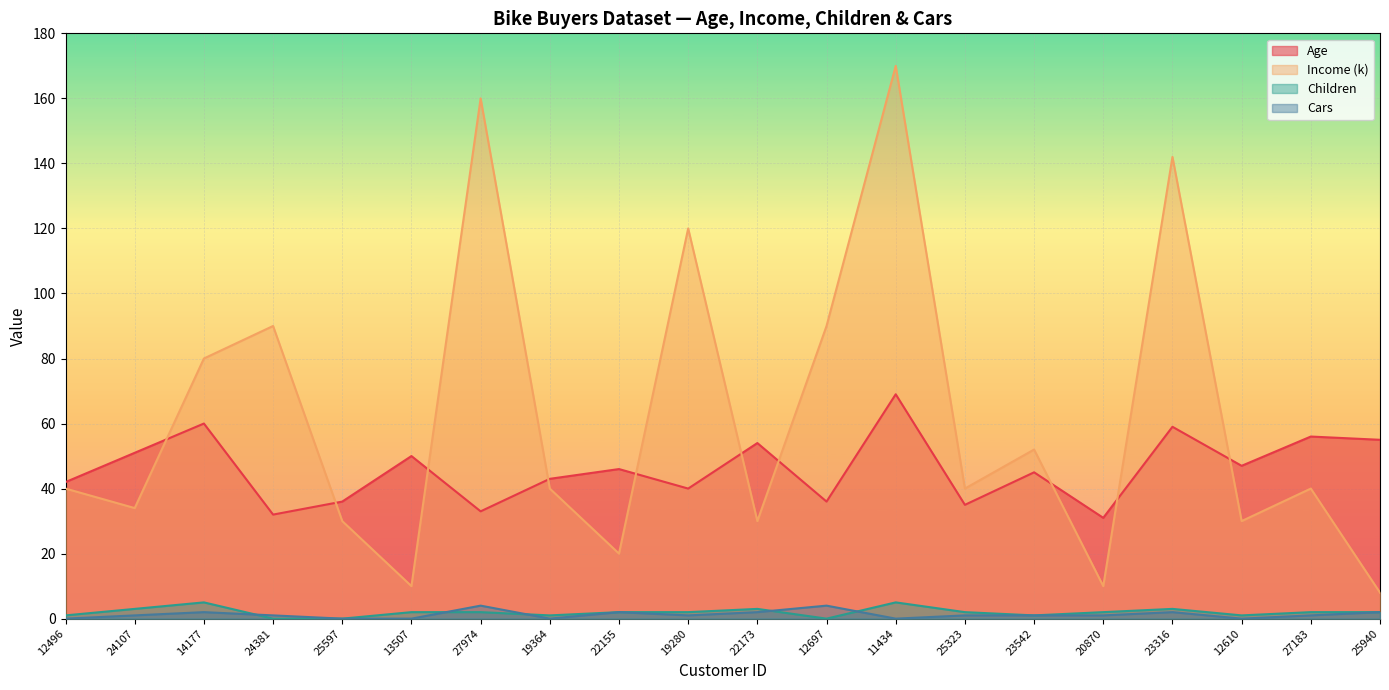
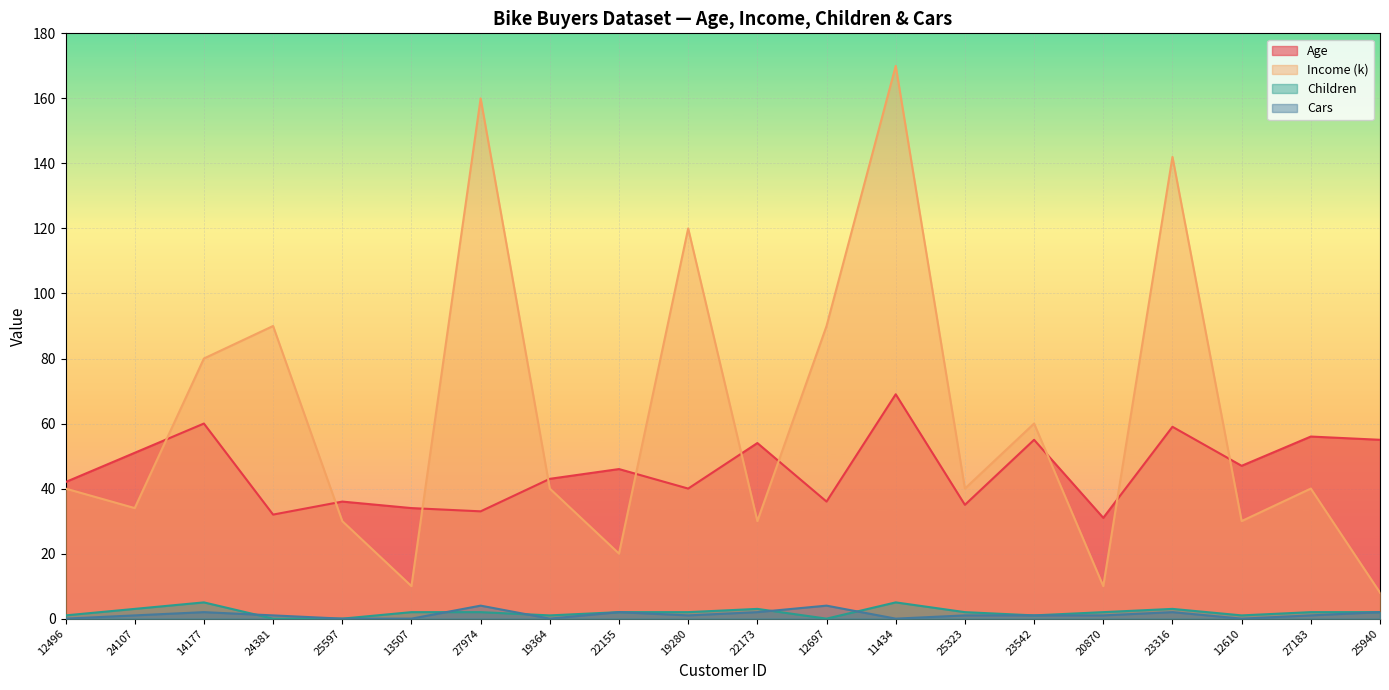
Age, 13507: 50 -> 34
Age, 23542: 45 -> 55
Income (k), 23542: 52 -> 60
